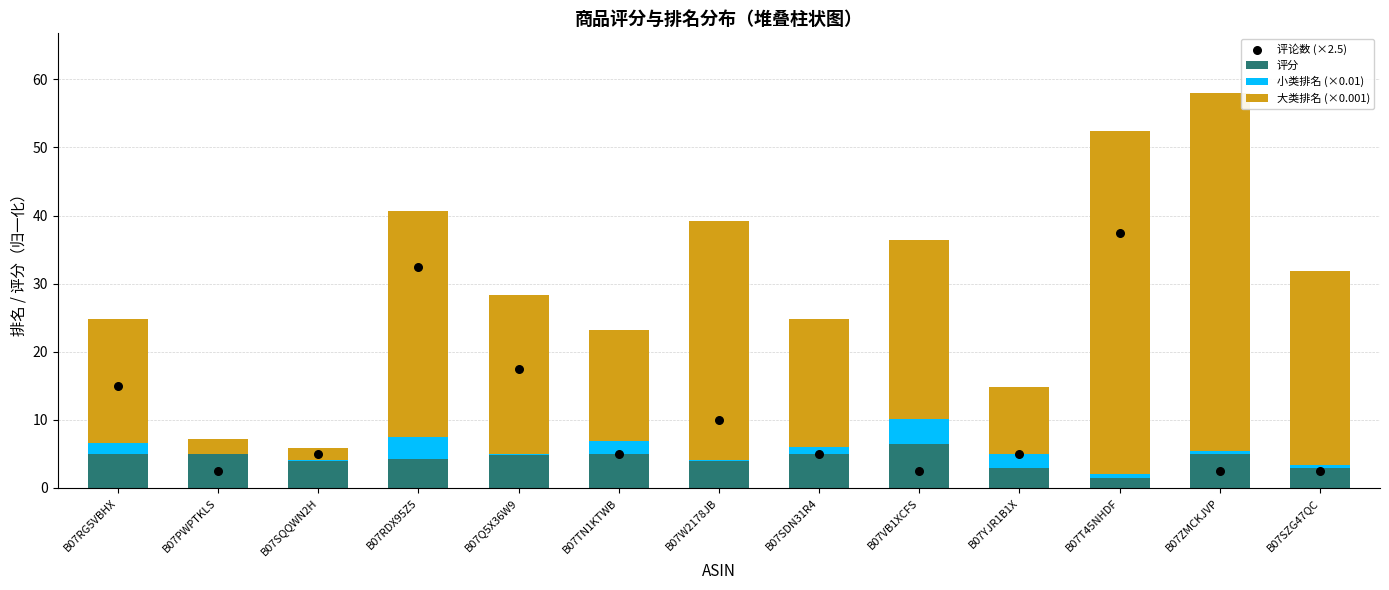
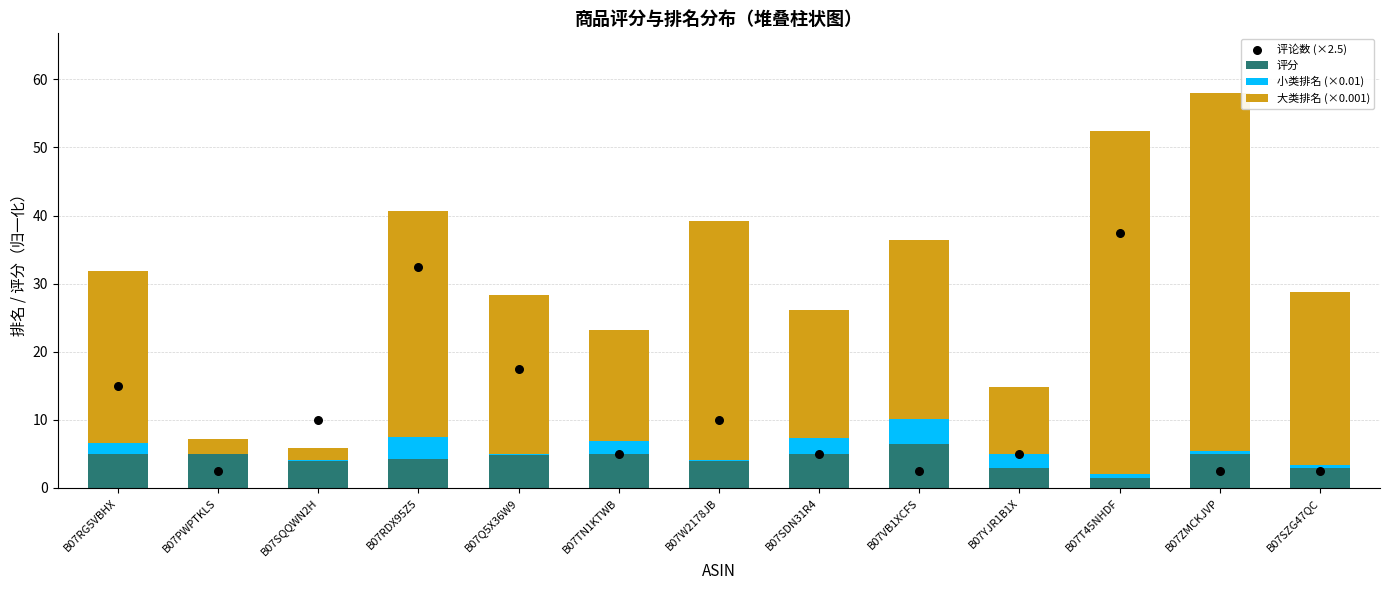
大类排名 (×0.001), B07RG5VBHX: 18 -> 25
评论数 (×2.5), B07SQQWN2H: 5 -> 10
小类排名 (×0.01), B07SDN31R4: 1 -> 2
大类排名 (×0.001), B07SZG47QC: 28 -> 25
